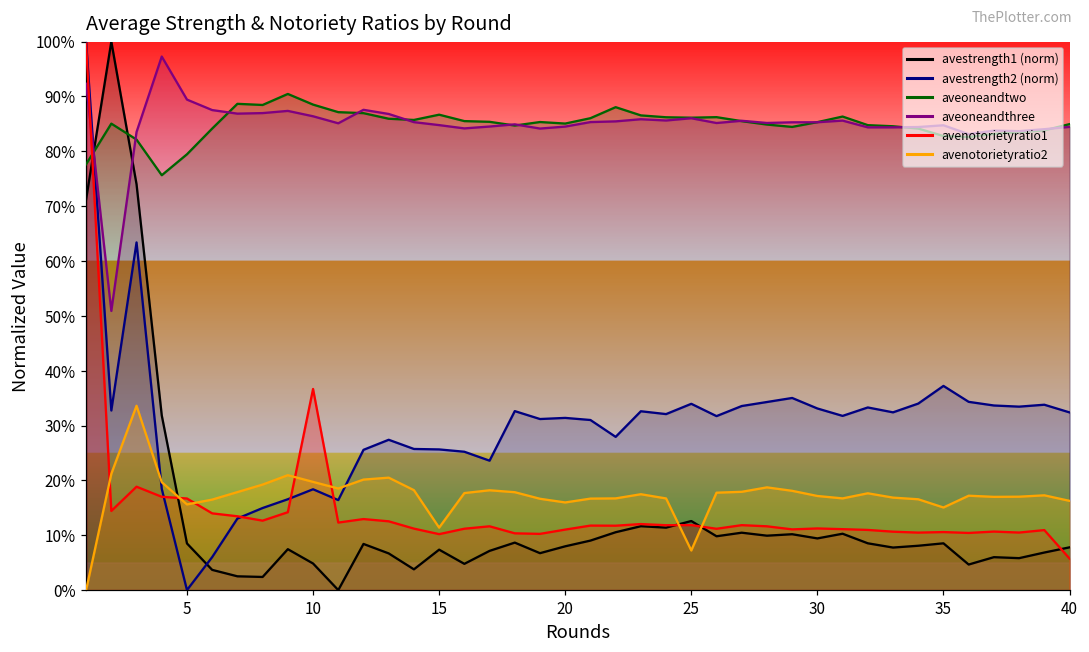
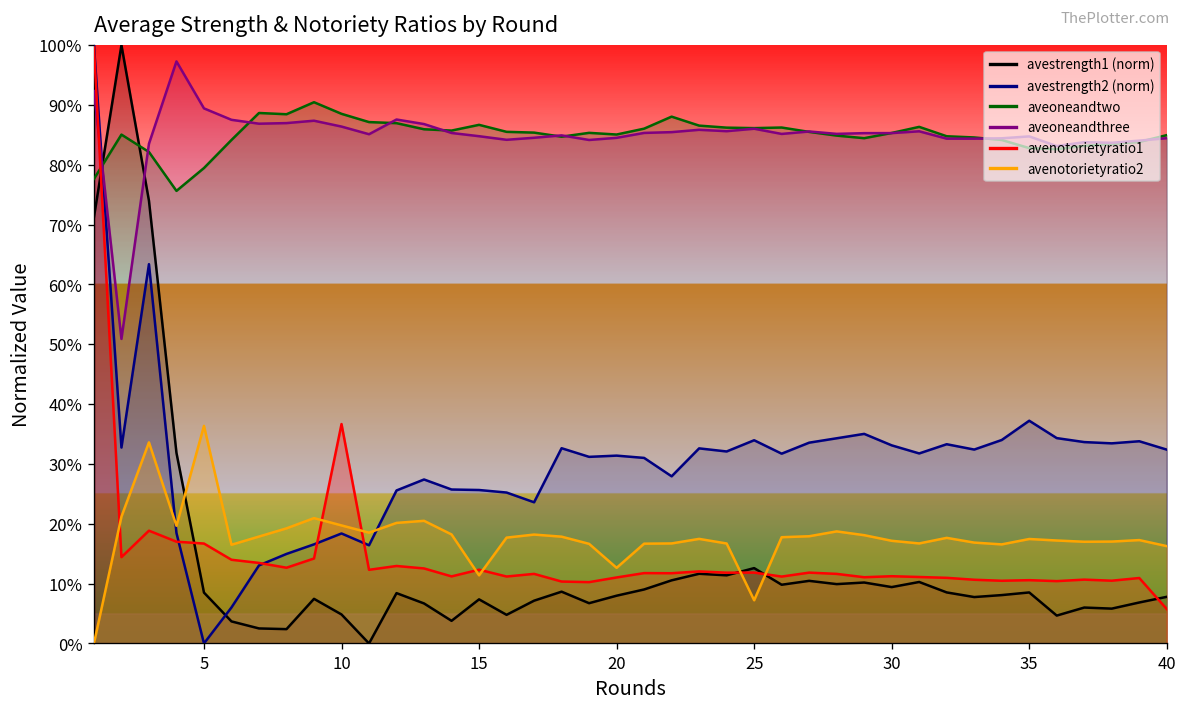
avenotorietyratio2, 5: 16% -> 36%
avenotorietyratio1, 15: 10% -> 12%
avenotorietyratio2, 20: 16% -> 13%
avenotorietyratio2, 35: 15% -> 17%
